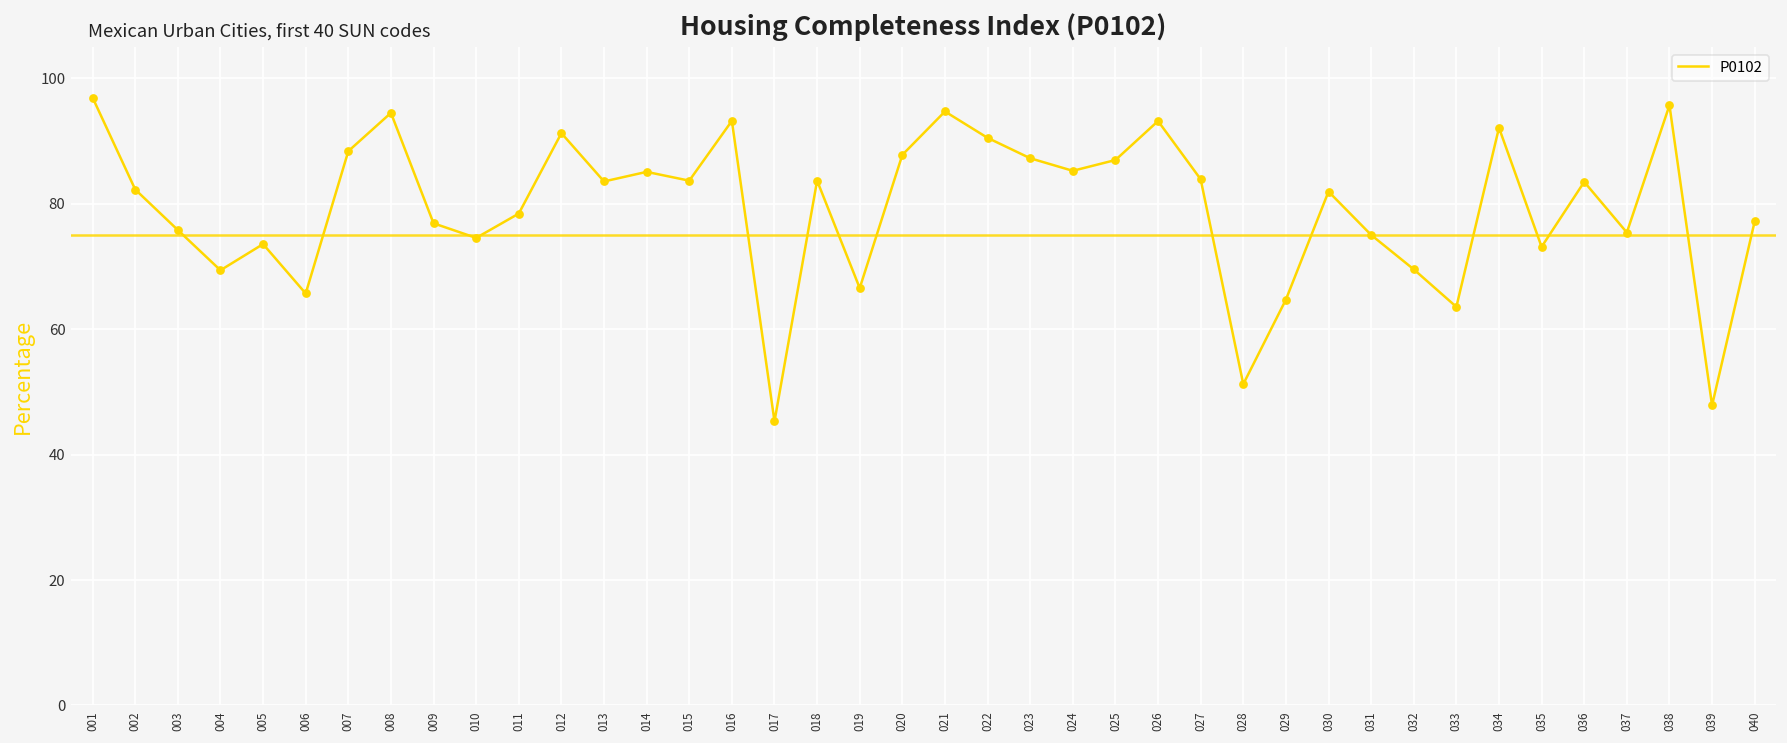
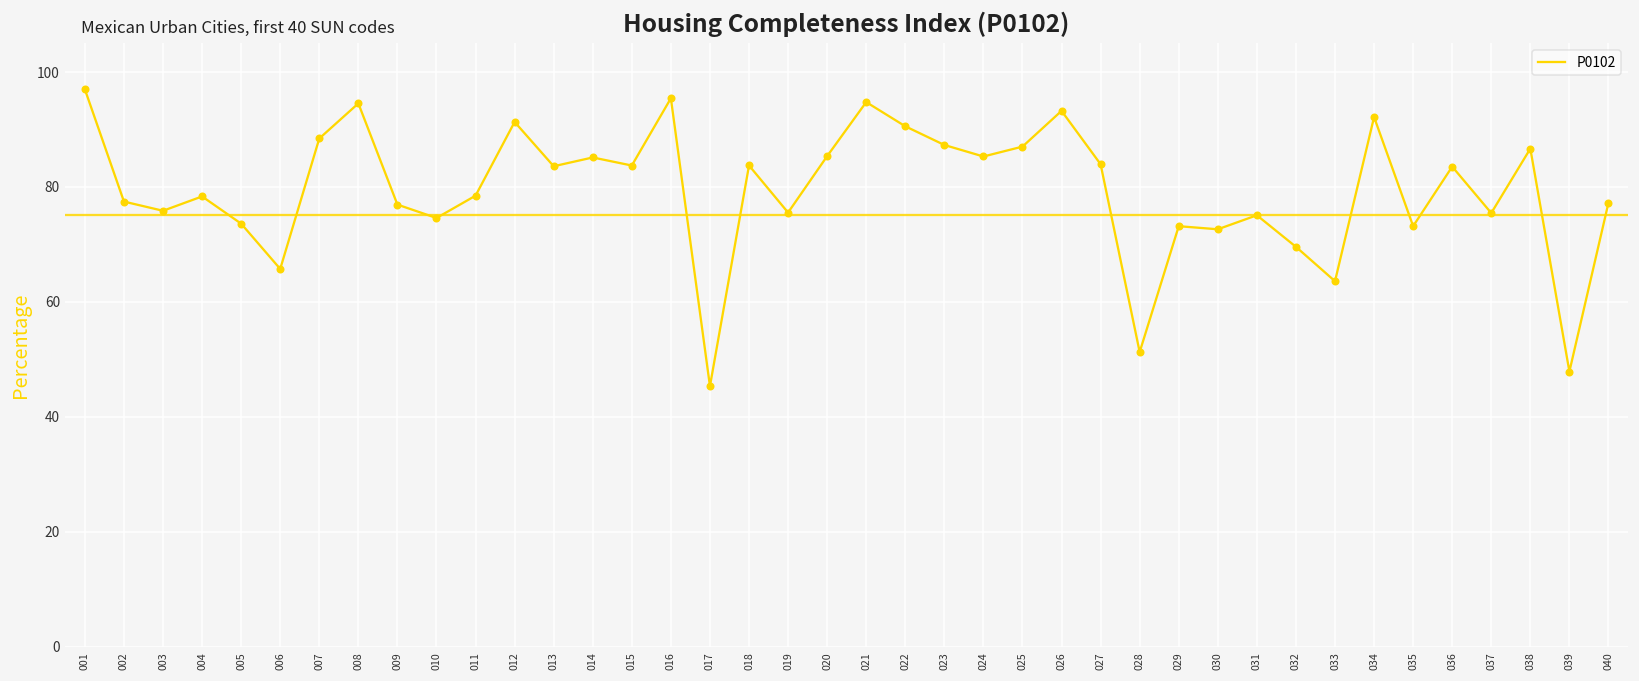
002: 82 -> 77
004: 69 -> 78
016: 93 -> 95
019: 67 -> 75
020: 88 -> 85
029: 65 -> 73
030: 82 -> 73
038: 96 -> 87
